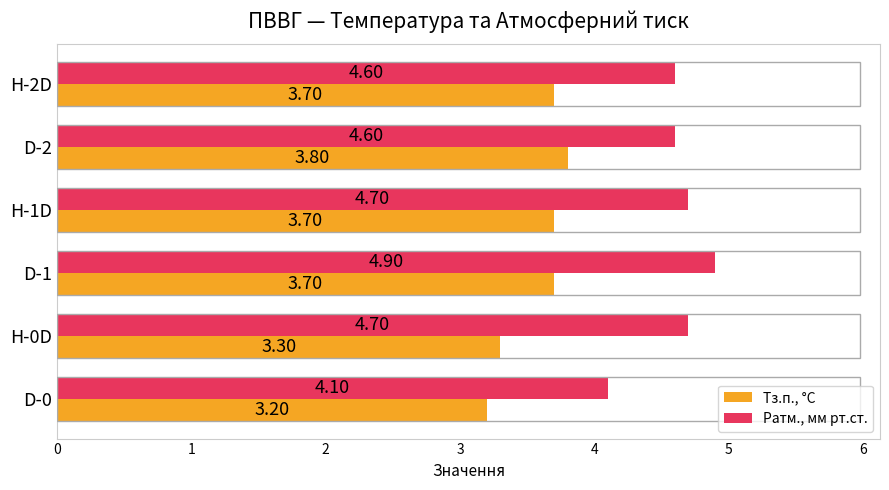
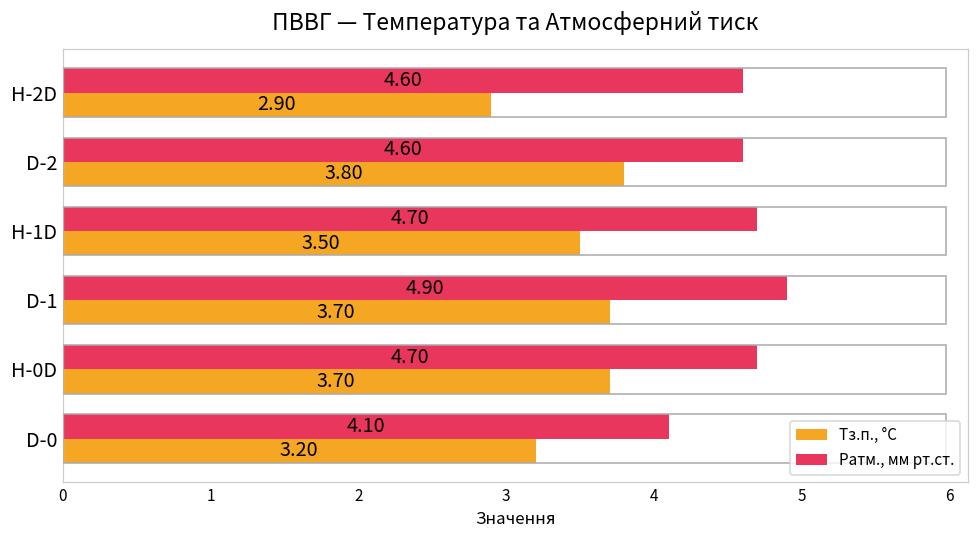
Tз.п., °C, H-2D: 3.70 -> 2.90
Tз.п., °C, H-1D: 3.70 -> 3.50
Tз.п., °C, H-0D: 3.30 -> 3.70
